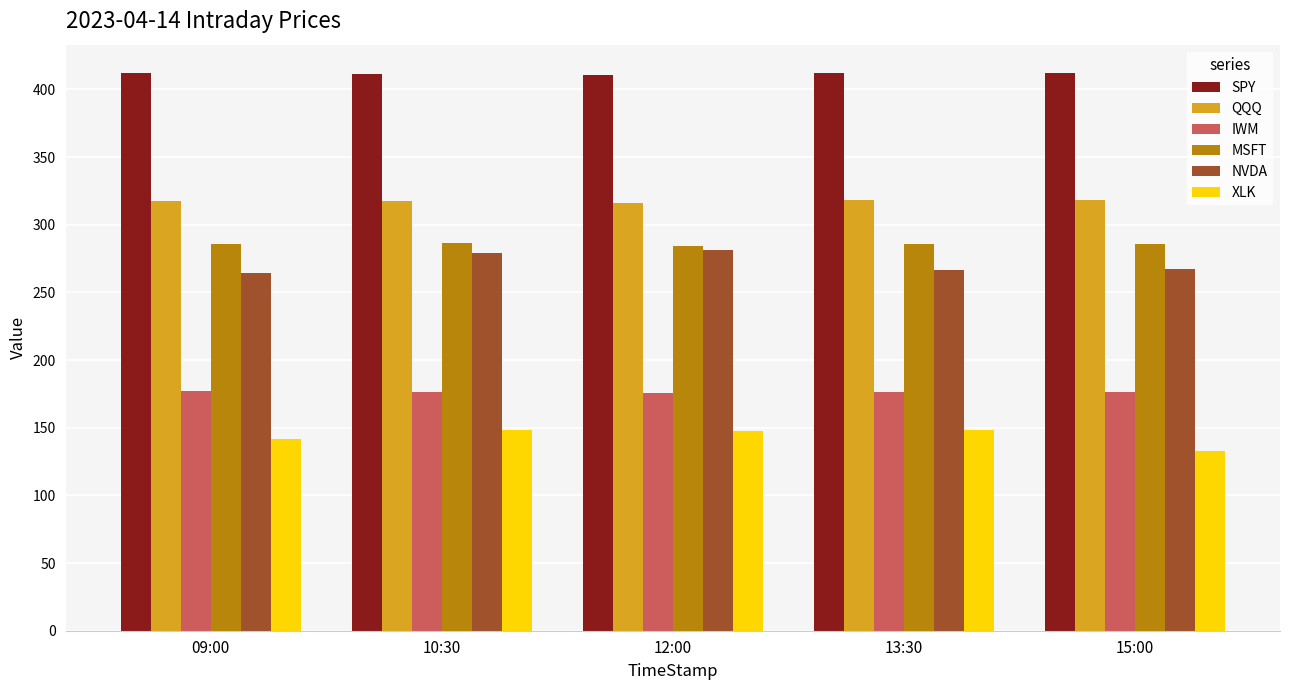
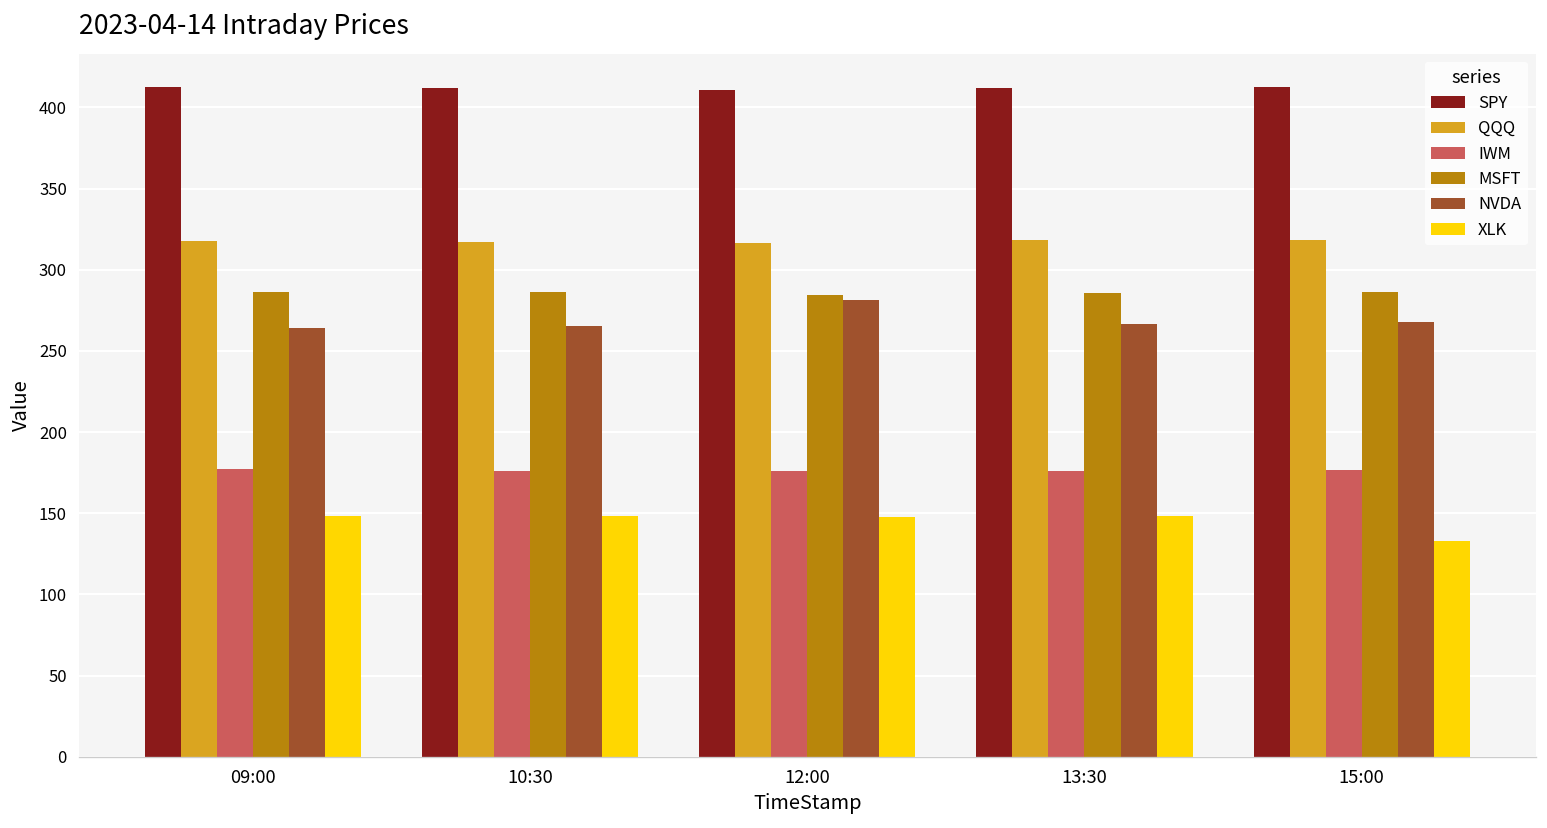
XLK, 09:00: 142 -> 149
NVDA, 10:30: 279 -> 265
